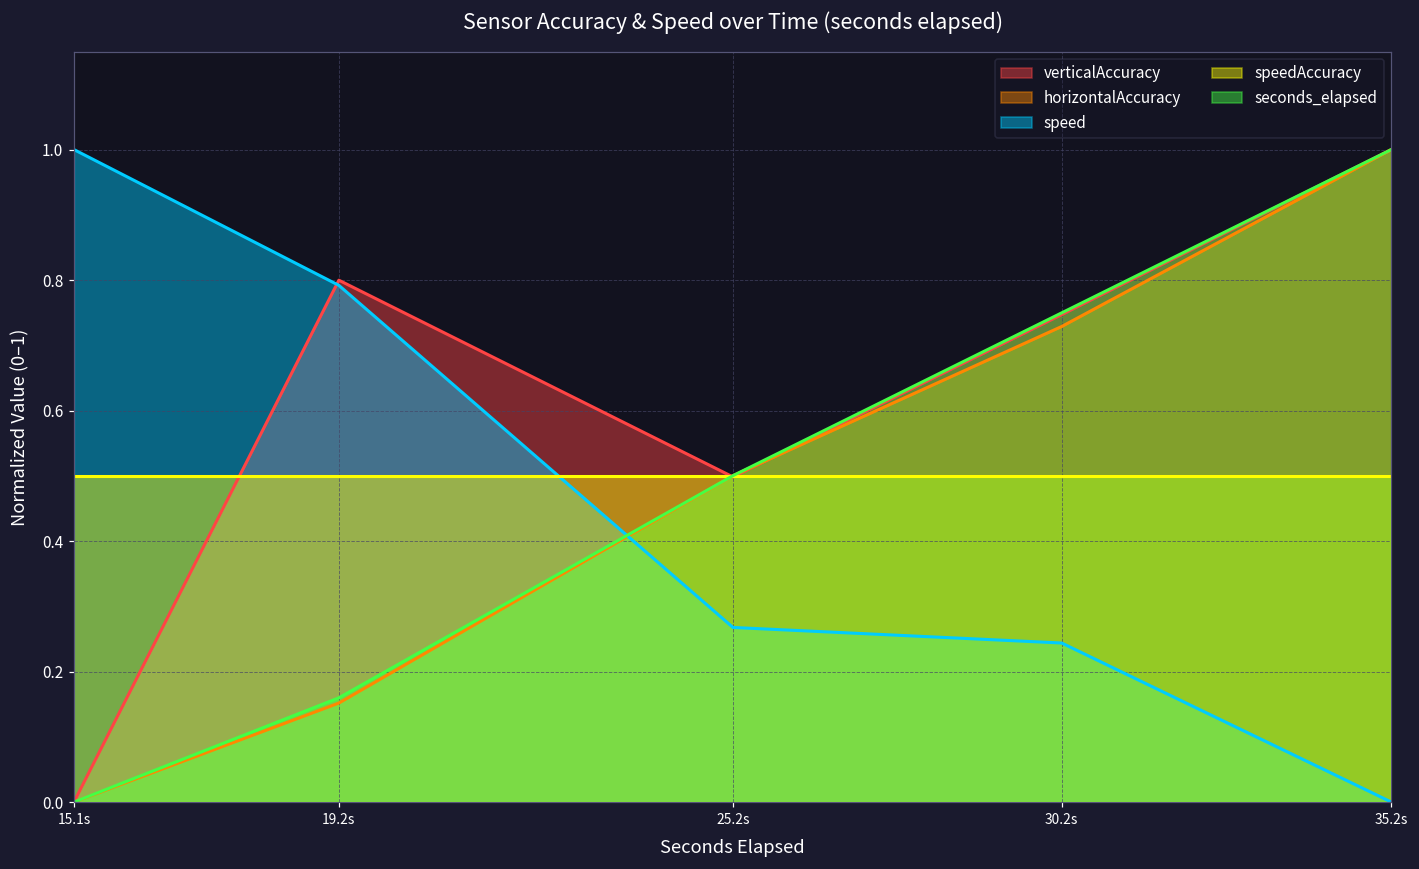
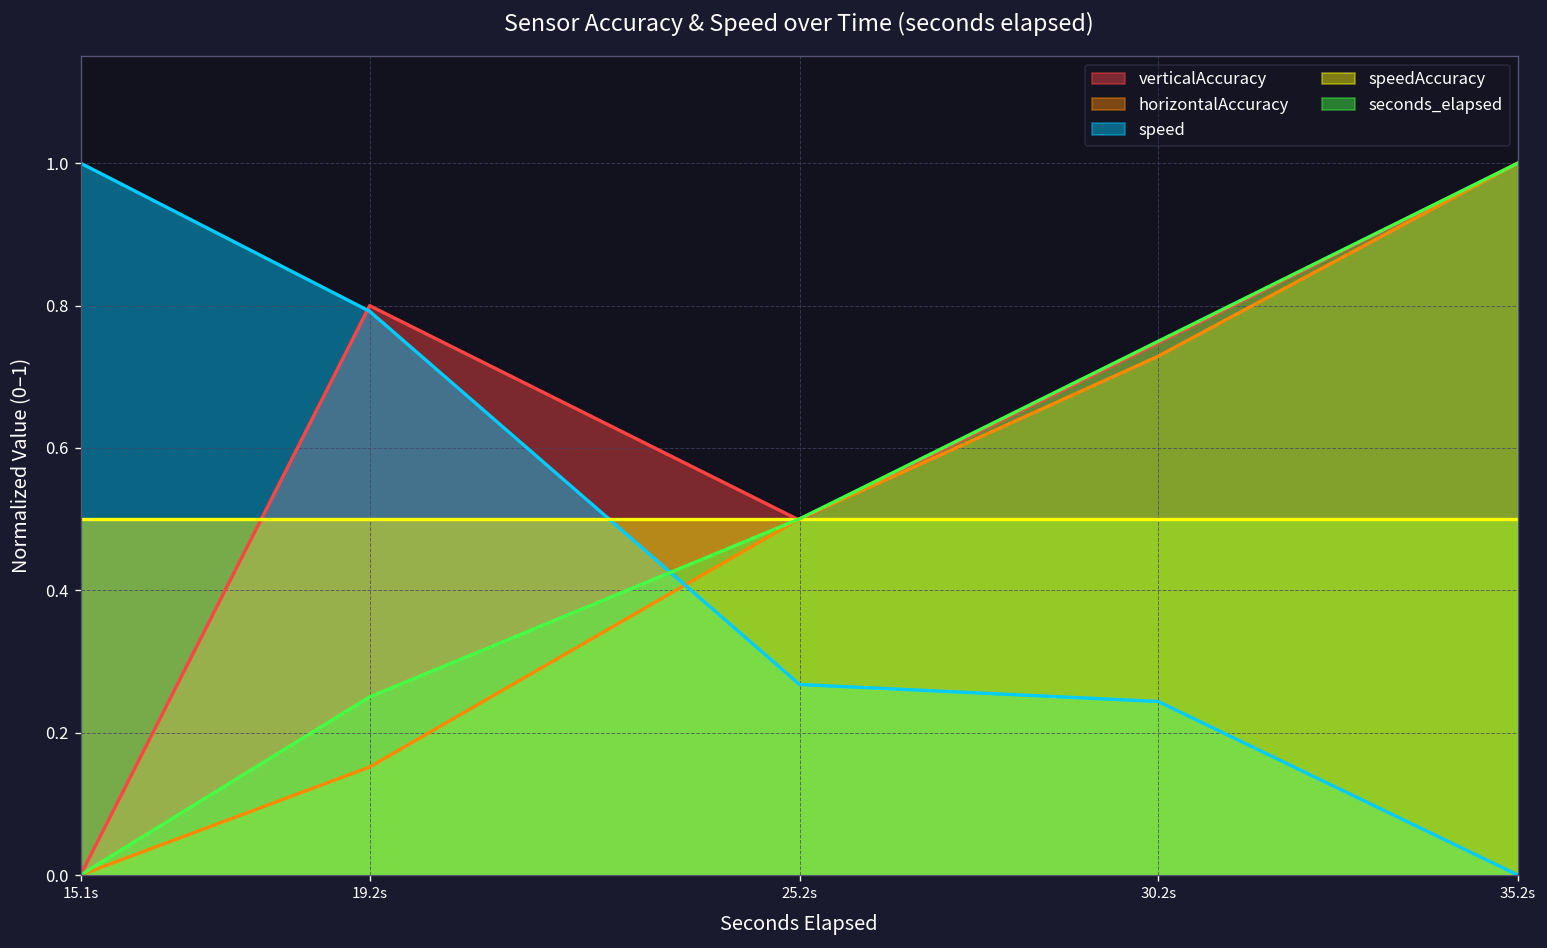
seconds_elapsed, 19.2s: 0.16 -> 0.25
